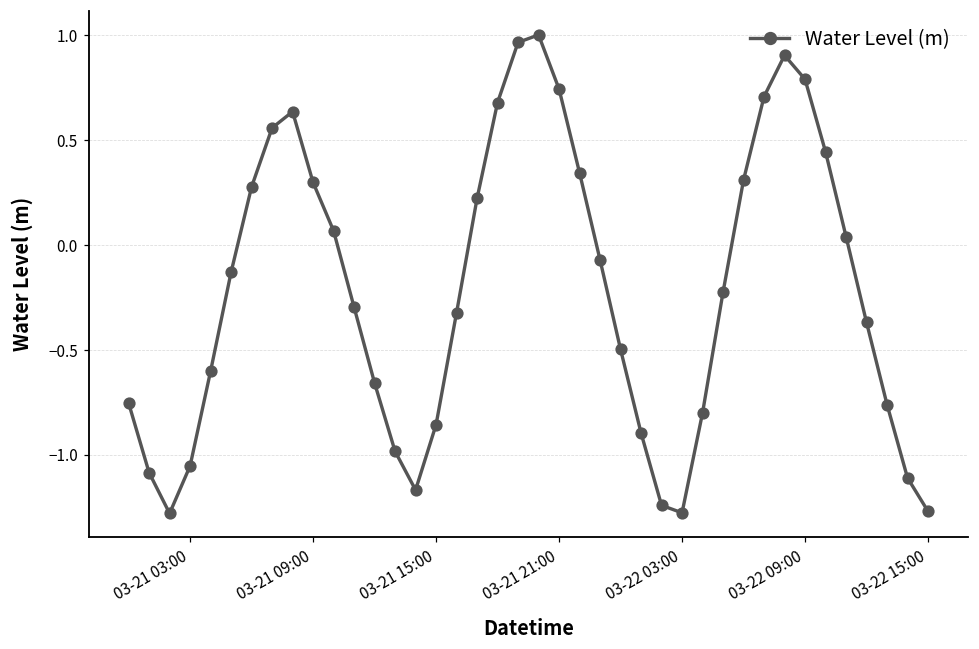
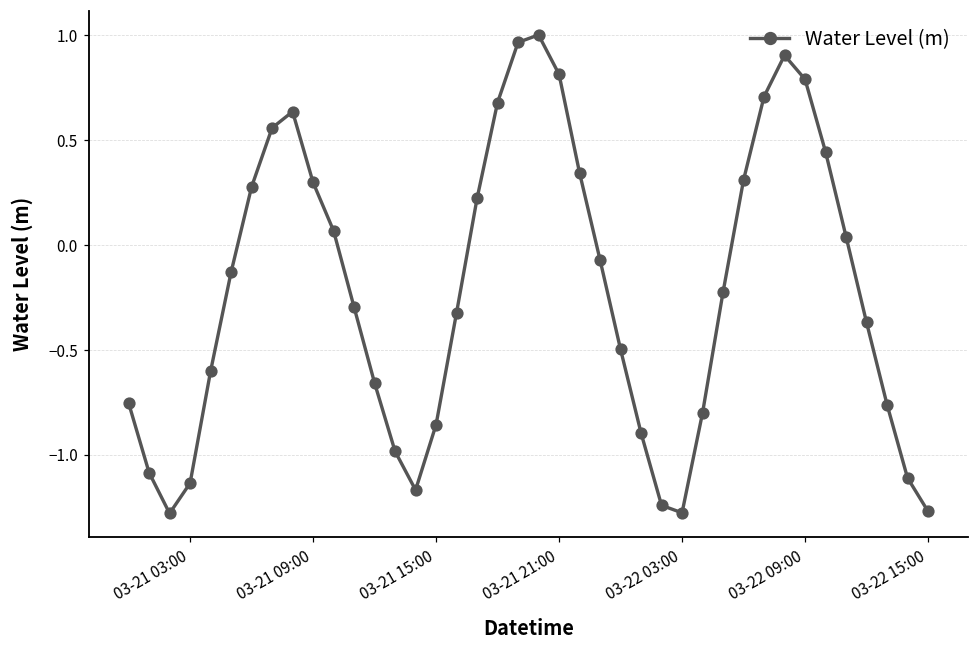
03-21 03:00: -1.05 -> -1.13
03-21 21:00: 0.74 -> 0.81
